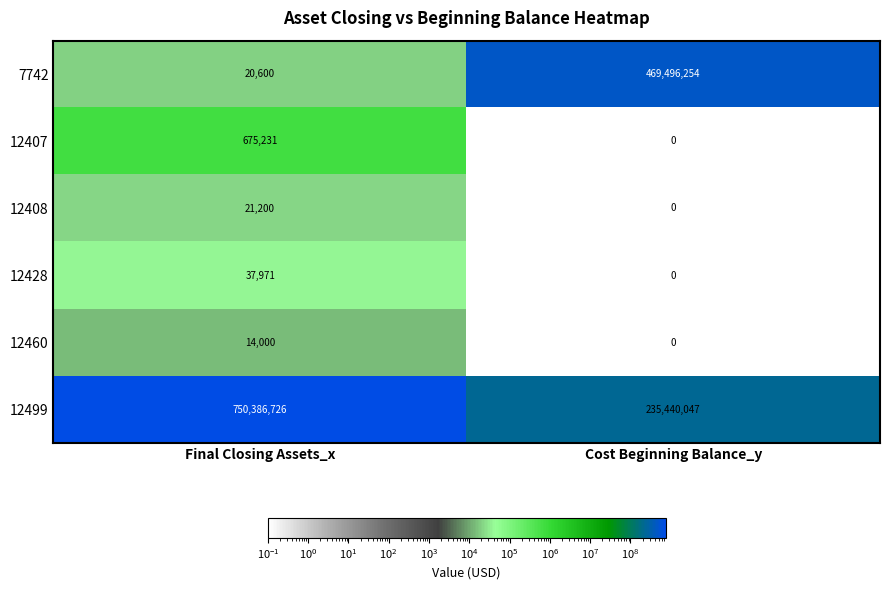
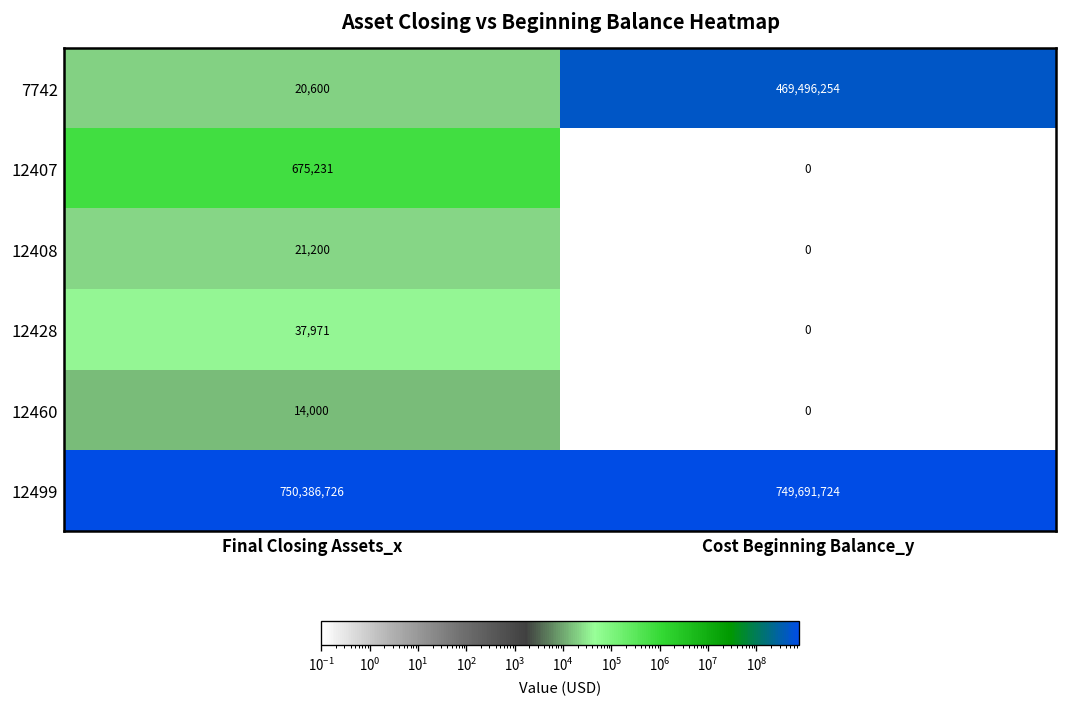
12499, Cost Beginning Balance_y: 235,440,047 -> 749,691,724
